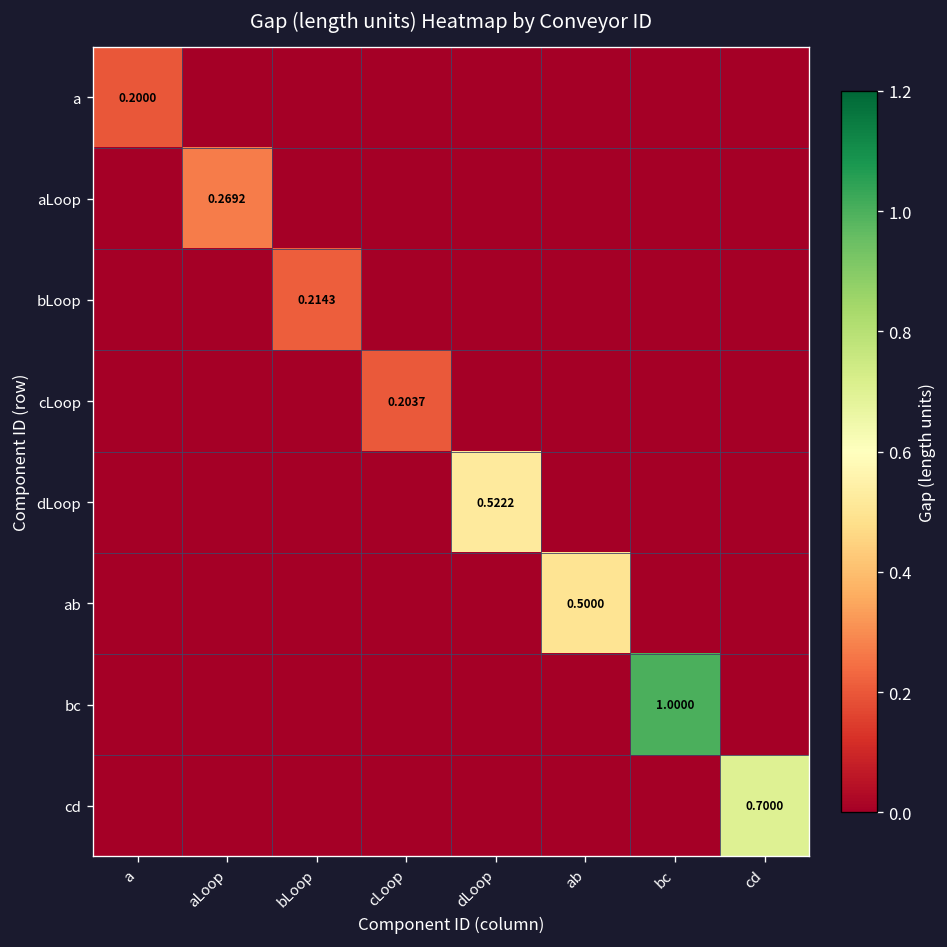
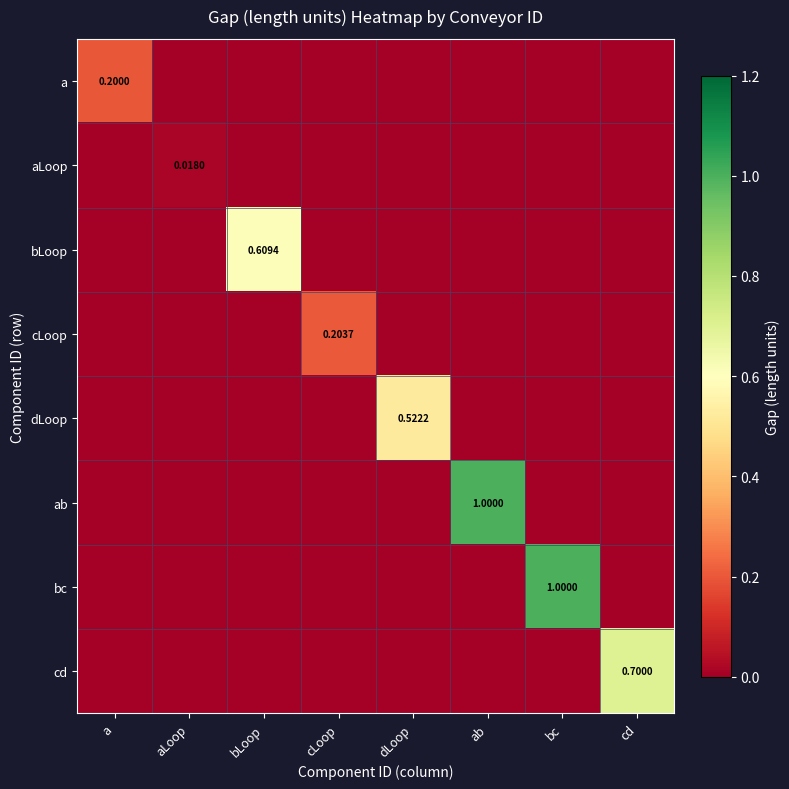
aLoop, aLoop: 0.2692 -> 0.0180
bLoop, bLoop: 0.2143 -> 0.6094
ab, ab: 0.5000 -> 1.0000
